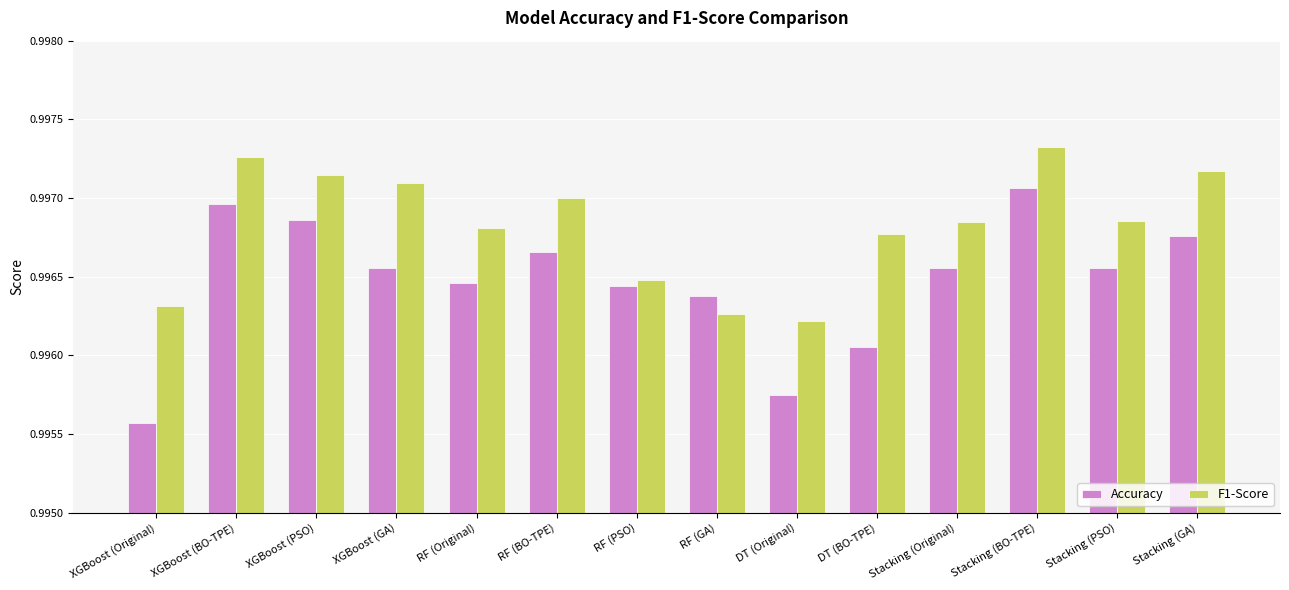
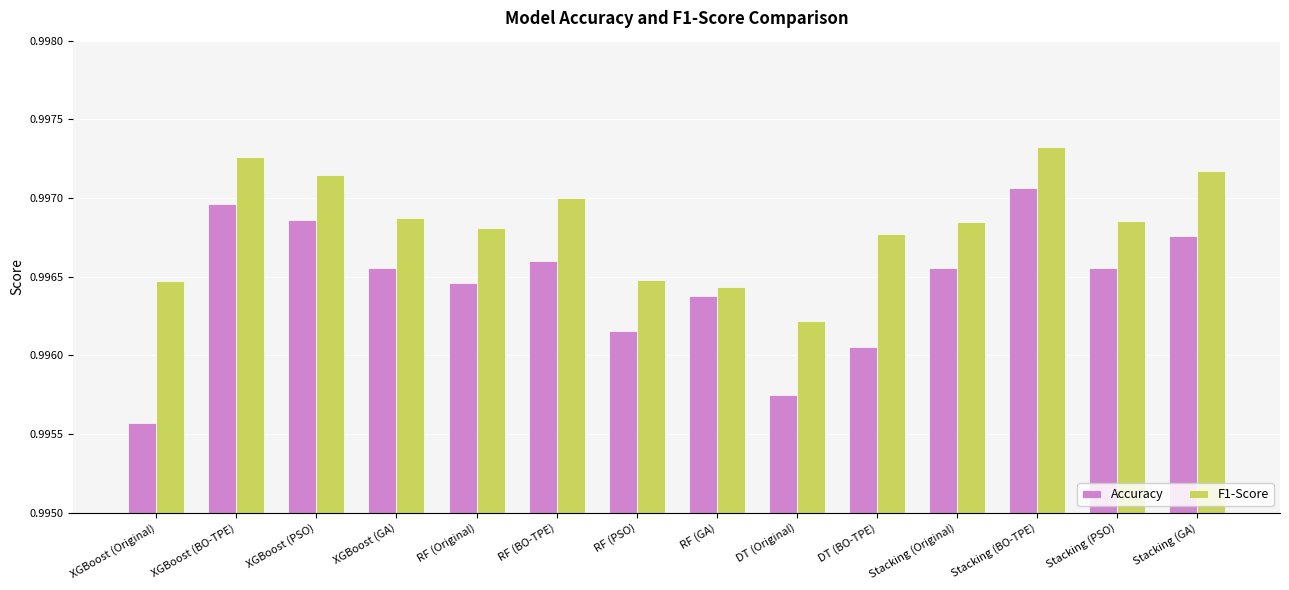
F1-Score, XGBoost (Original): 0.99631 -> 0.99647
F1-Score, XGBoost (GA): 0.99710 -> 0.99687
Accuracy, RF (BO-TPE): 0.99666 -> 0.99660
Accuracy, RF (PSO): 0.99644 -> 0.99615
F1-Score, RF (GA): 0.99626 -> 0.99643
